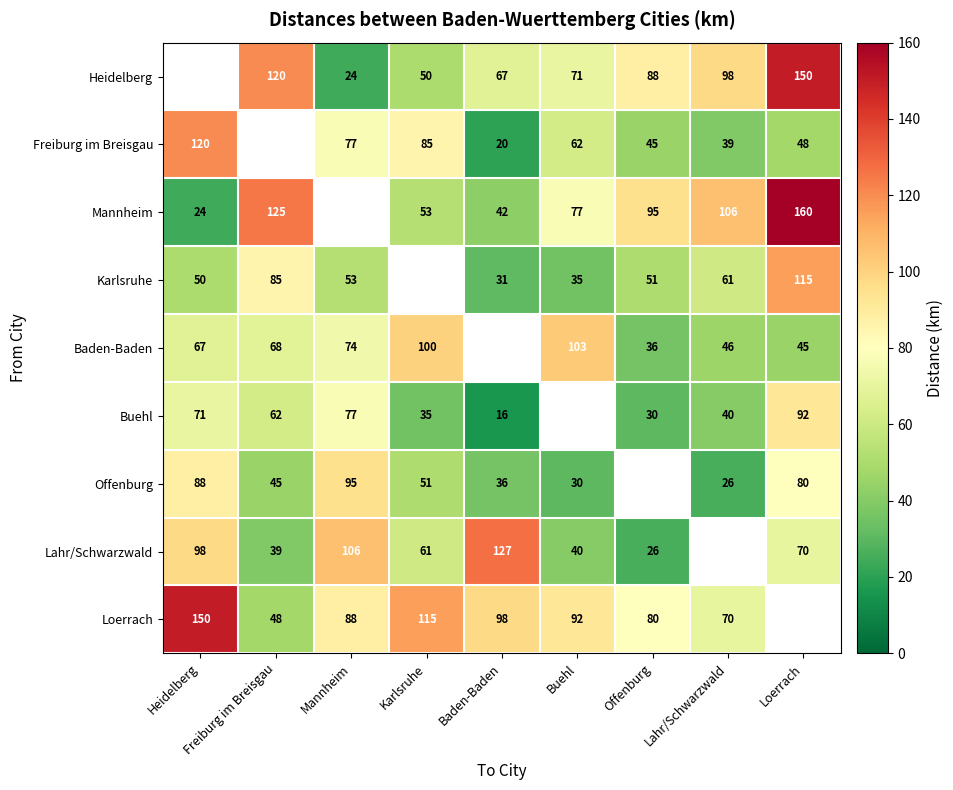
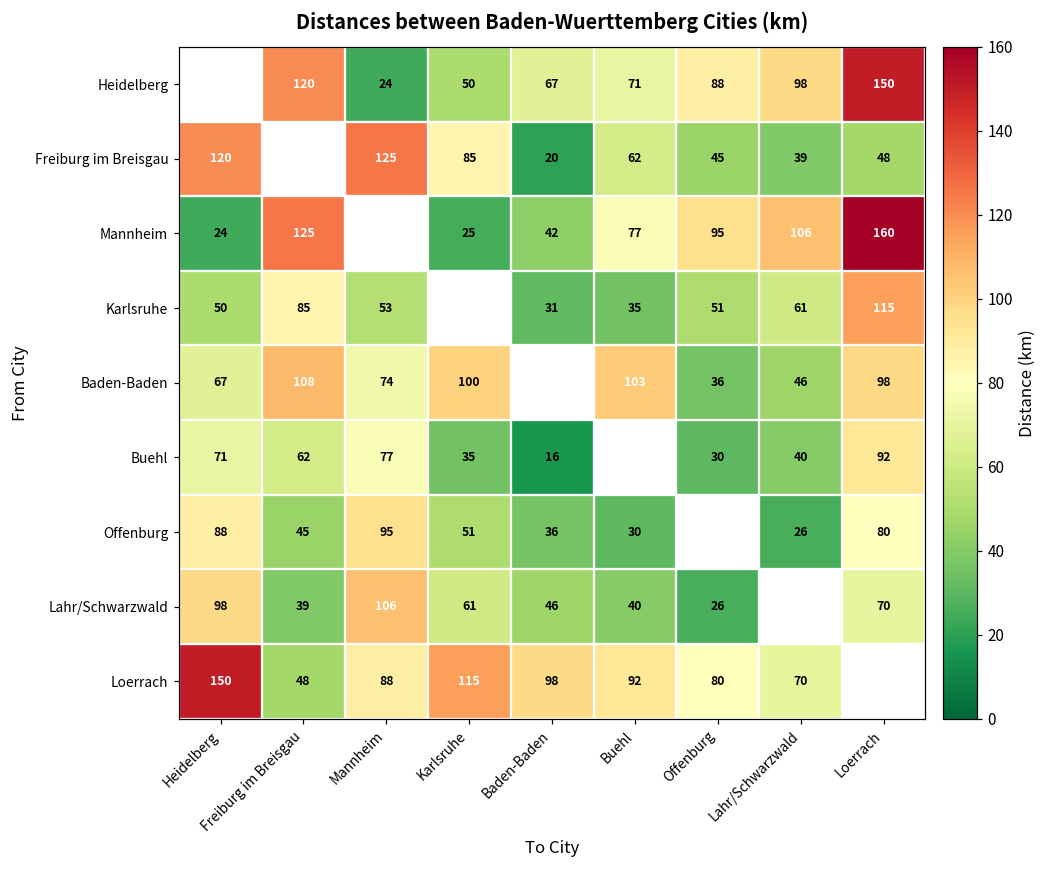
Freiburg im Breisgau, Mannheim: 77 -> 125
Mannheim, Karlsruhe: 53 -> 25
Baden-Baden, Freiburg im Breisgau: 68 -> 108
Baden-Baden, Loerrach: 45 -> 98
Lahr/Schwarzwald, Baden-Baden: 127 -> 46
